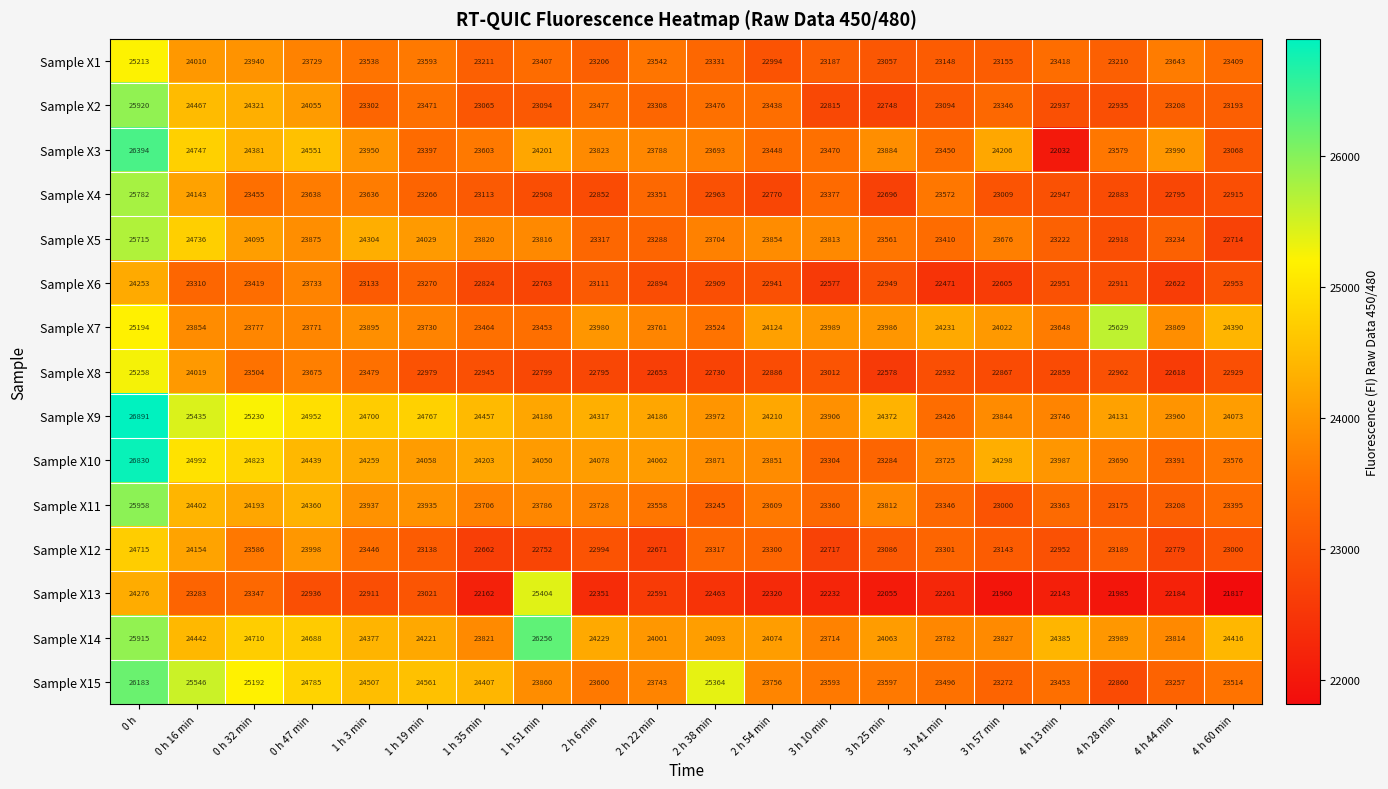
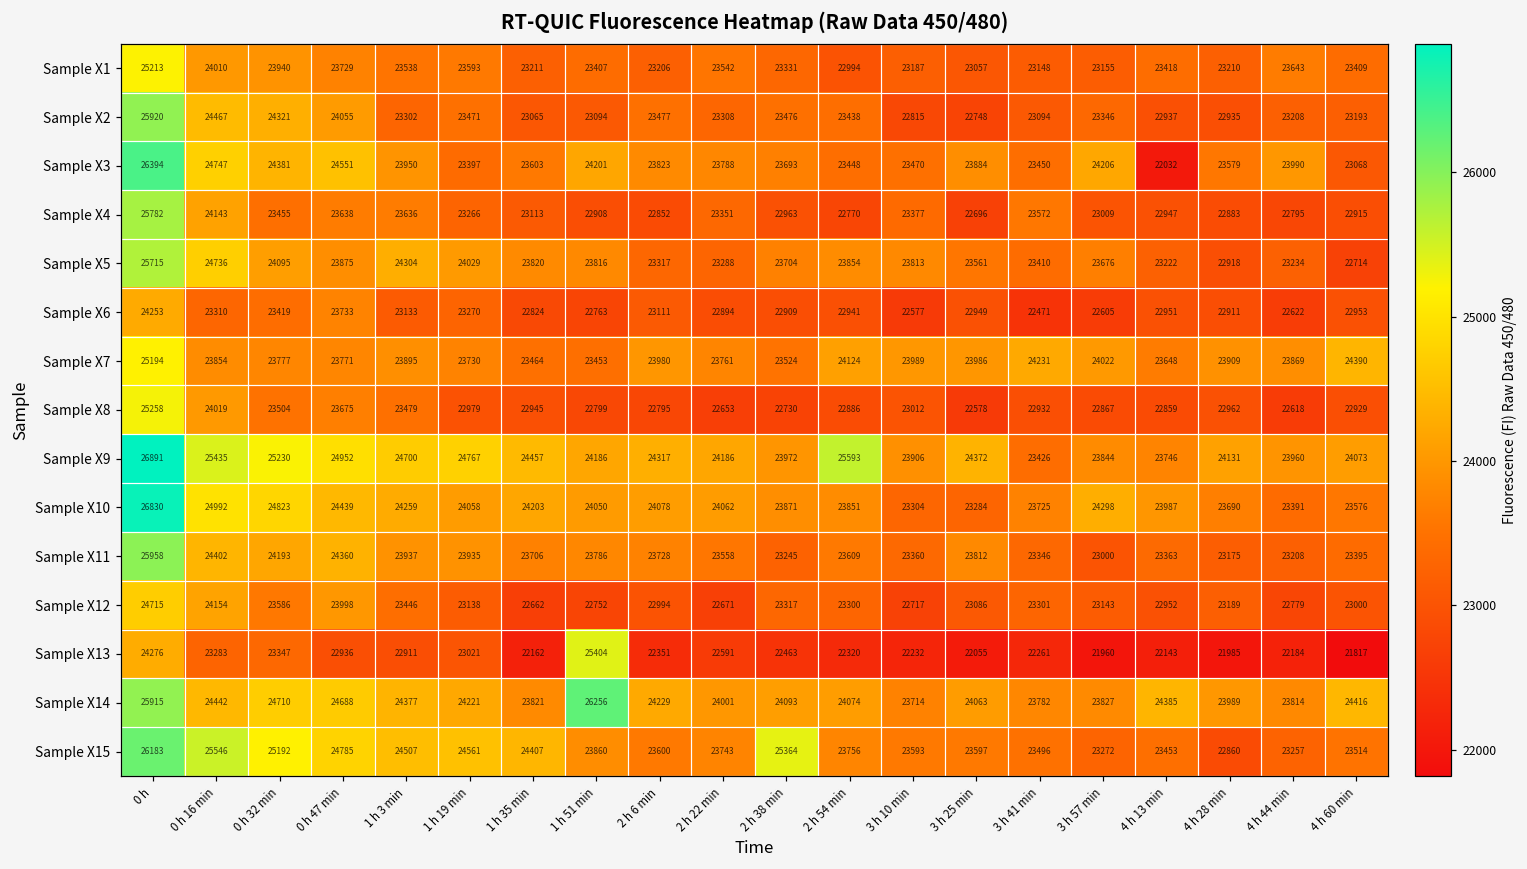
Sample X7, 4 h 28 min: 25629 -> 23909
Sample X9, 2 h 54 min: 24210 -> 25593
